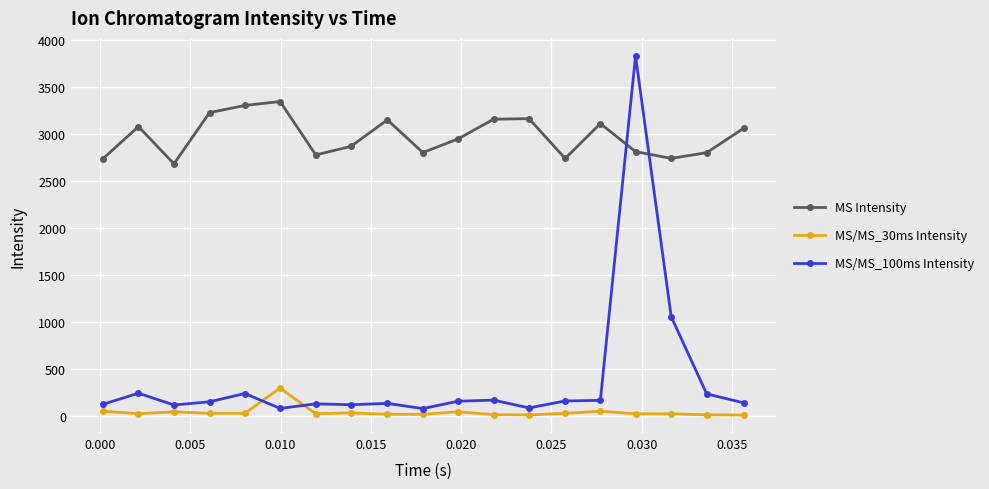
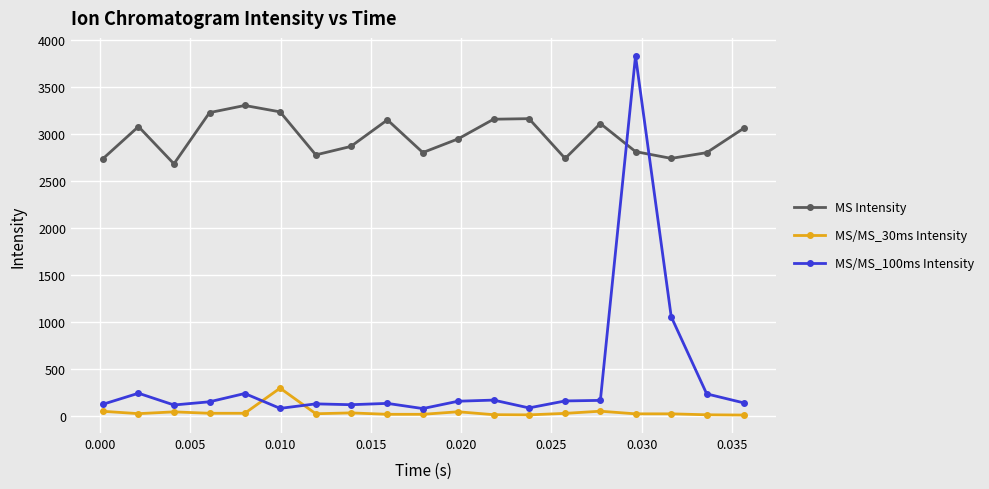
MS Intensity, 0.010: 3300 -> 3200
